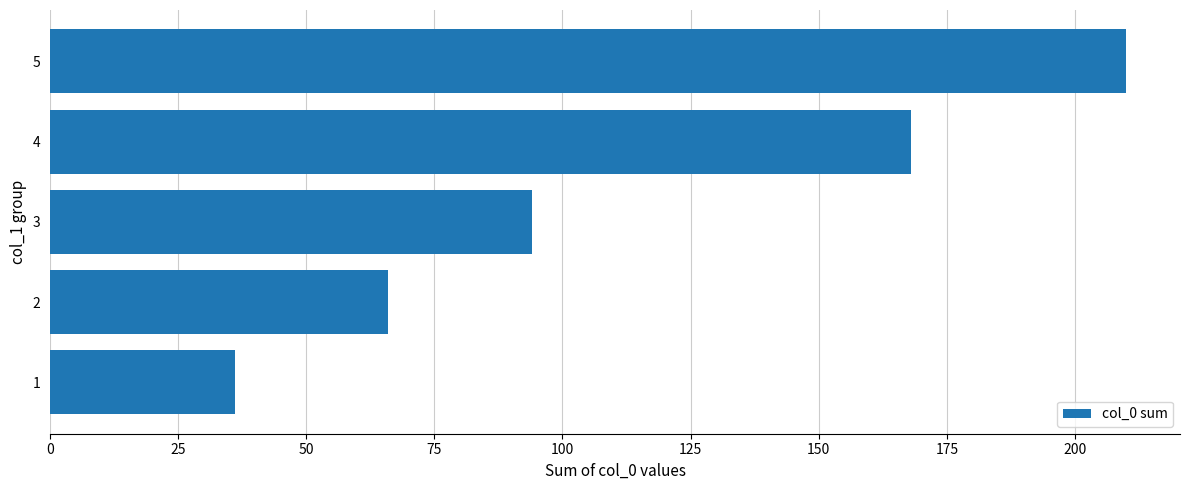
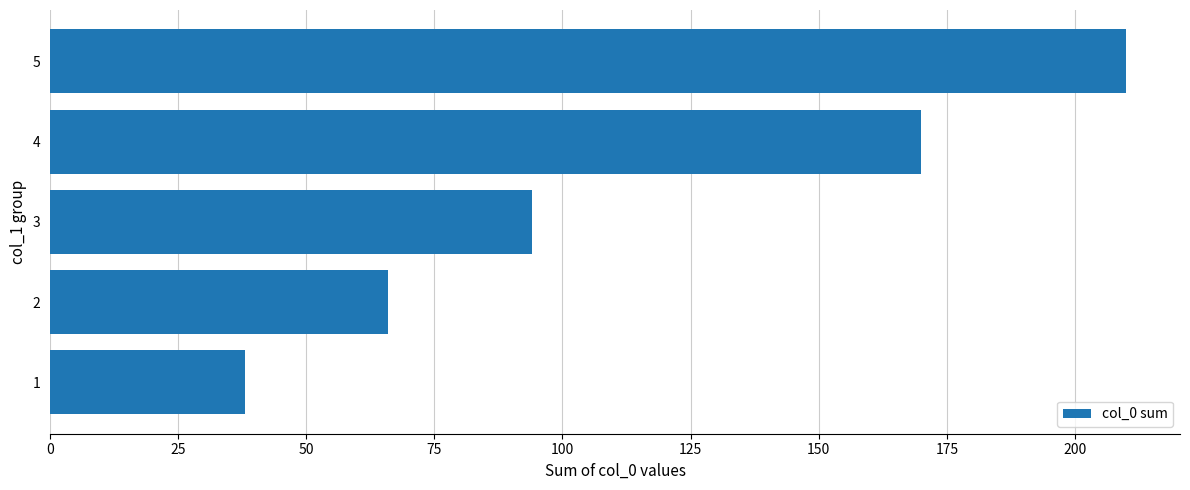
4: 168 -> 170
1: 36 -> 38
